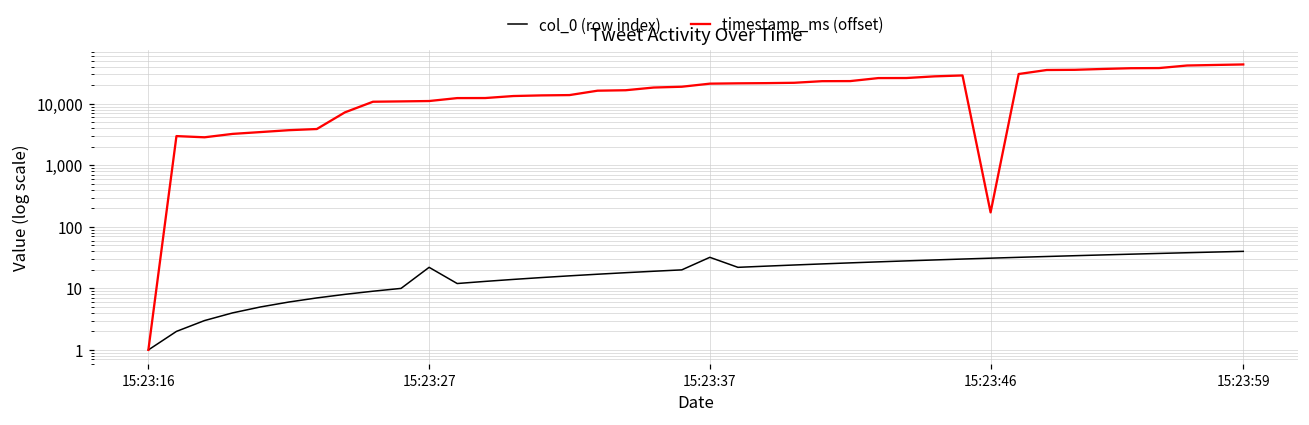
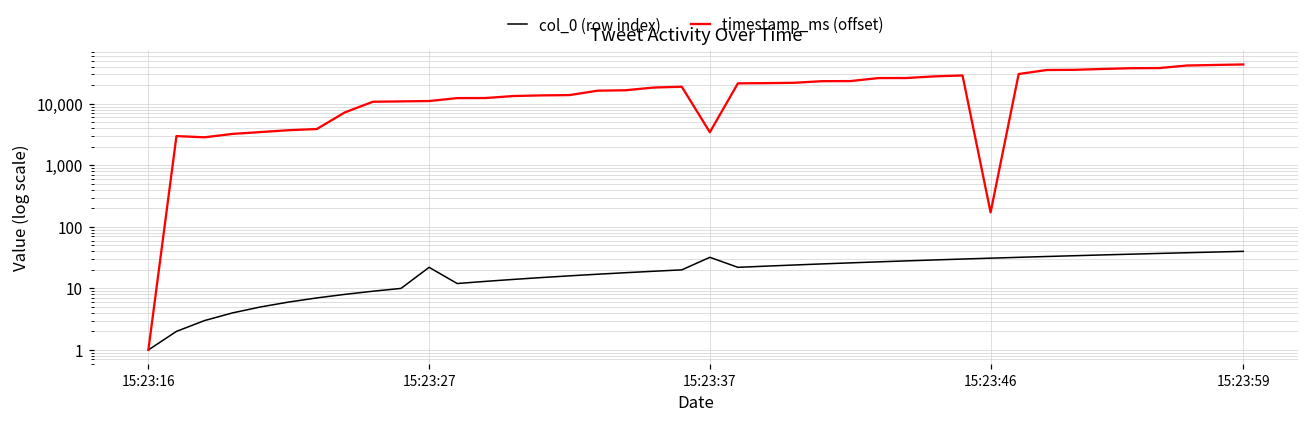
timestamp_ms (offset), 15:23:37: 21,000 -> 3,000
